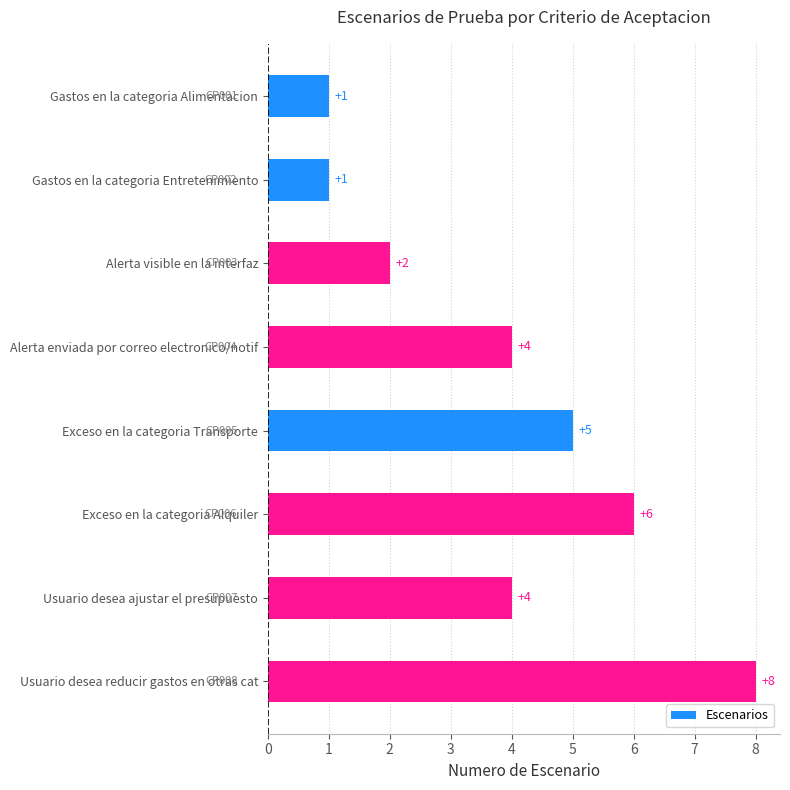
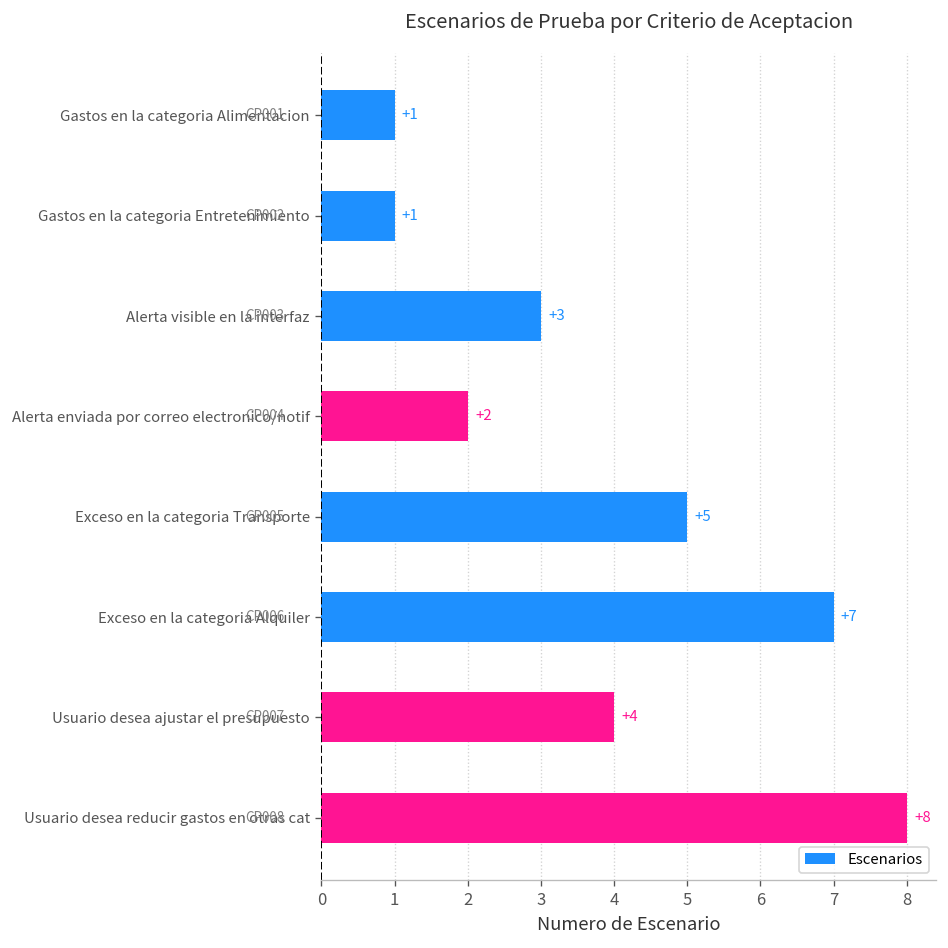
Alerta visible en la interfaz: +2 -> +3
Alerta enviada por correo electronico/notif: +4 -> +2
Exceso en la categoria Alquiler: +6 -> +7
